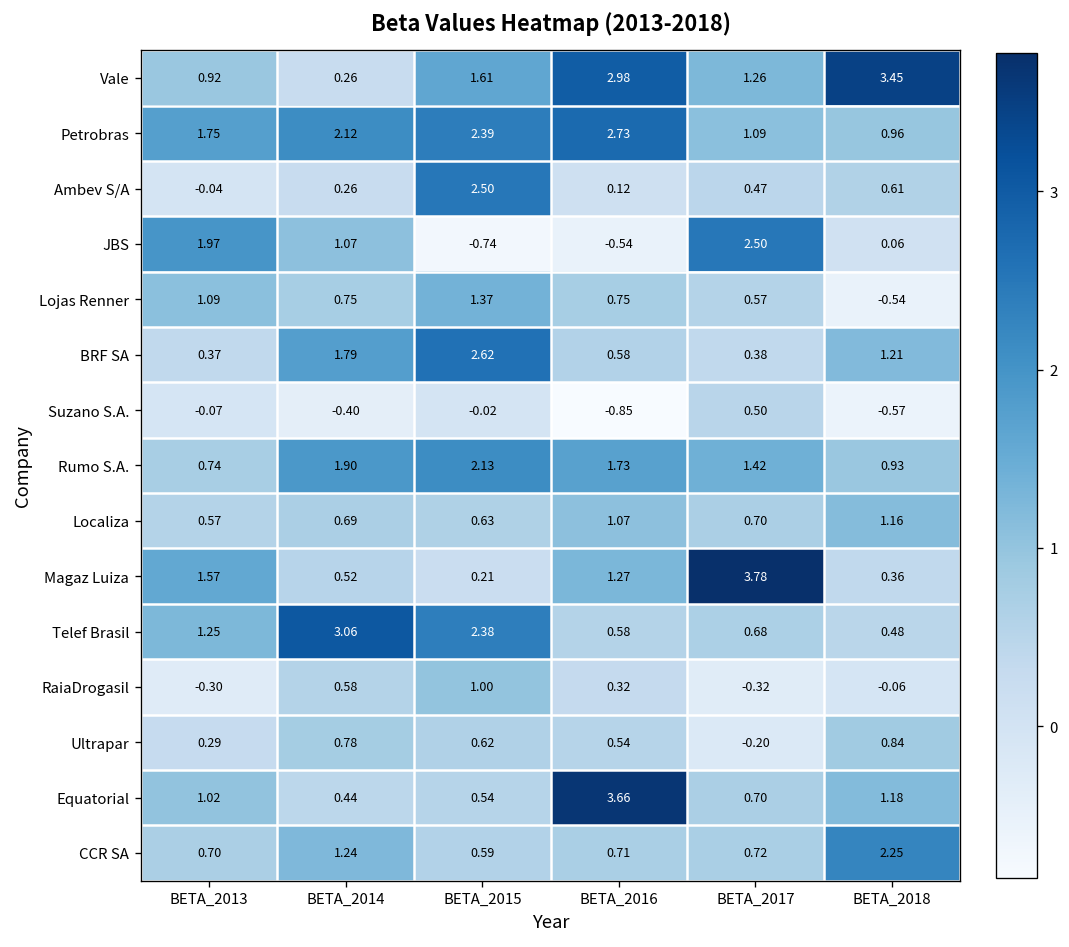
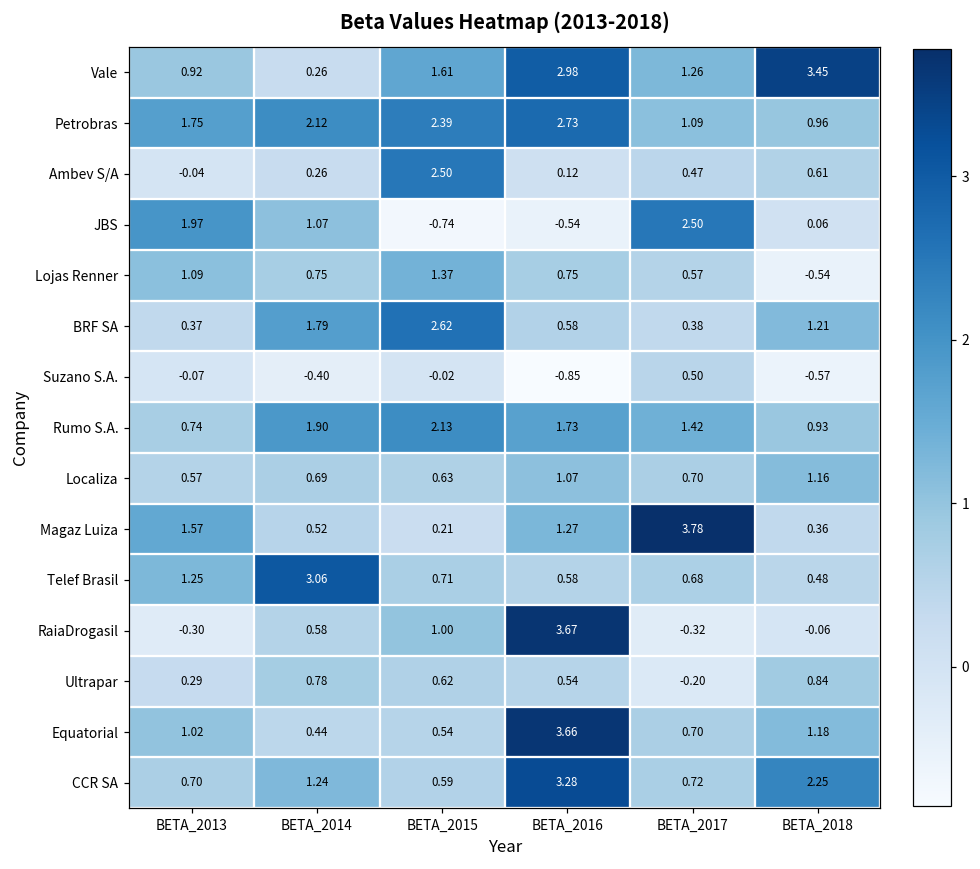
Telef Brasil, BETA_2015: 2.38 -> 0.71
RaiaDrogasil, BETA_2016: 0.32 -> 3.67
CCR SA, BETA_2016: 0.71 -> 3.28
